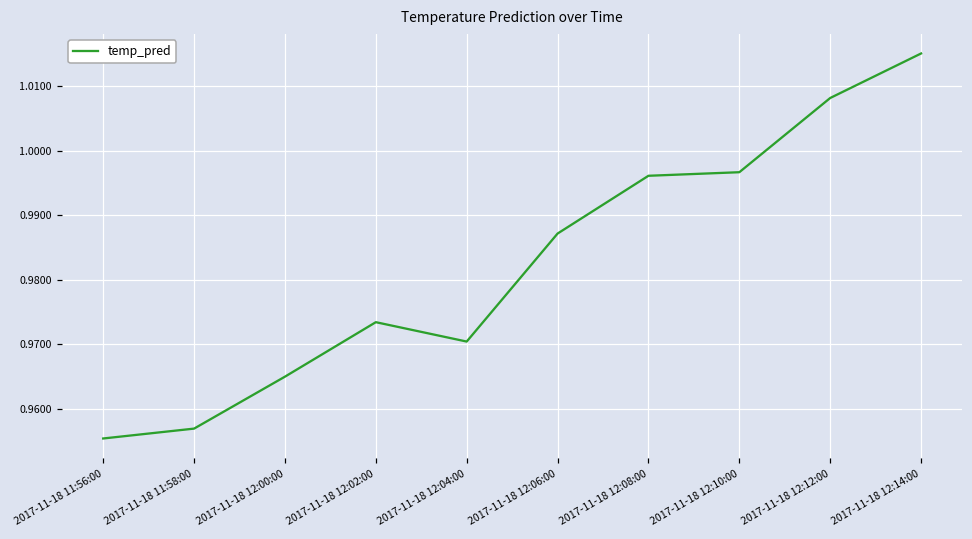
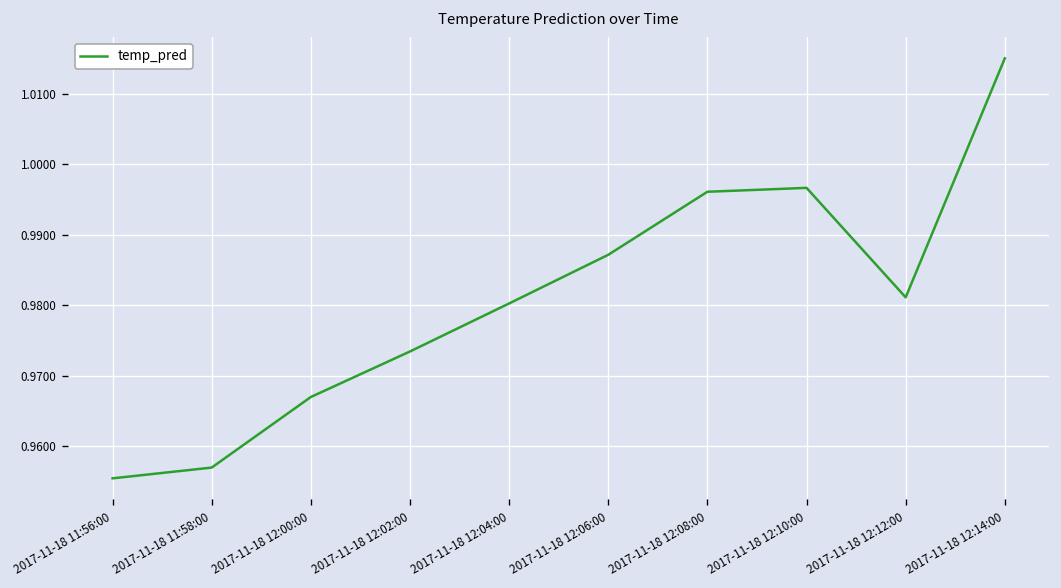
2017-11-18 12:00:00: 0.965 -> 0.967
2017-11-18 12:04:00: 0.970 -> 0.980
2017-11-18 12:12:00: 1.008 -> 0.981
